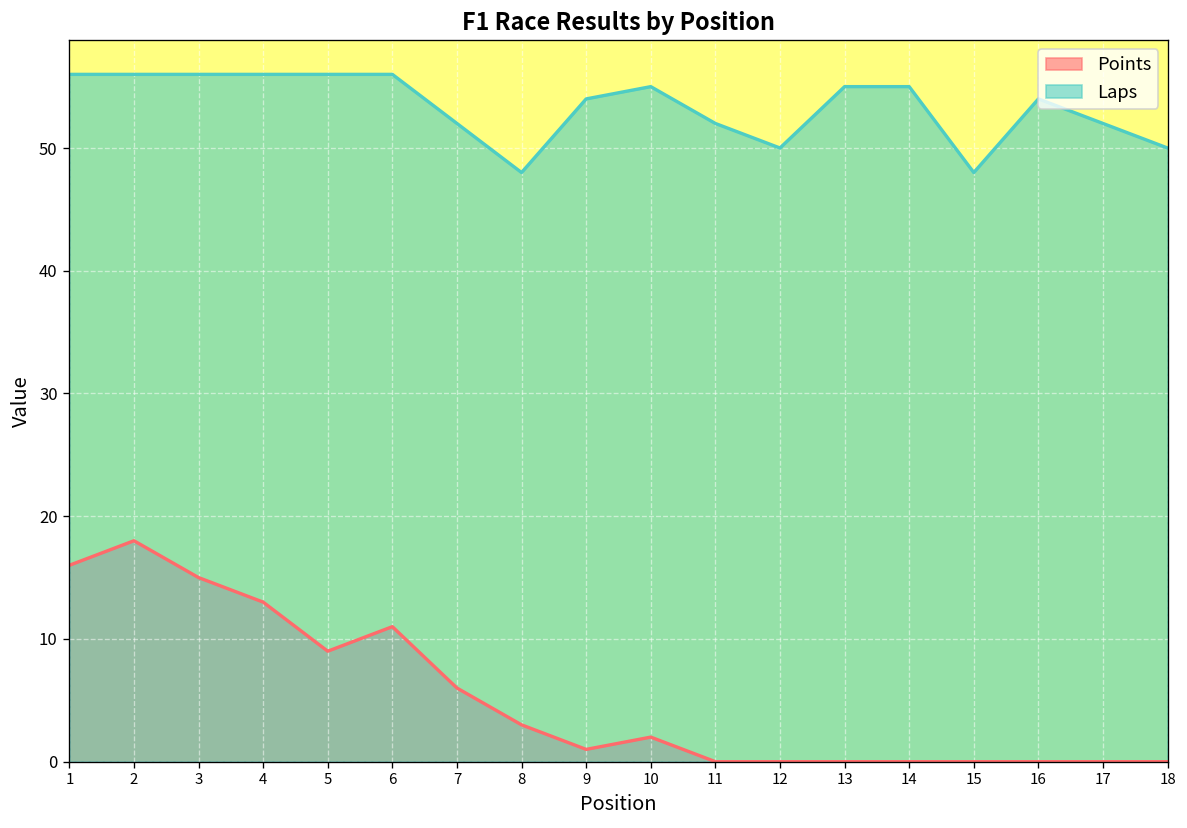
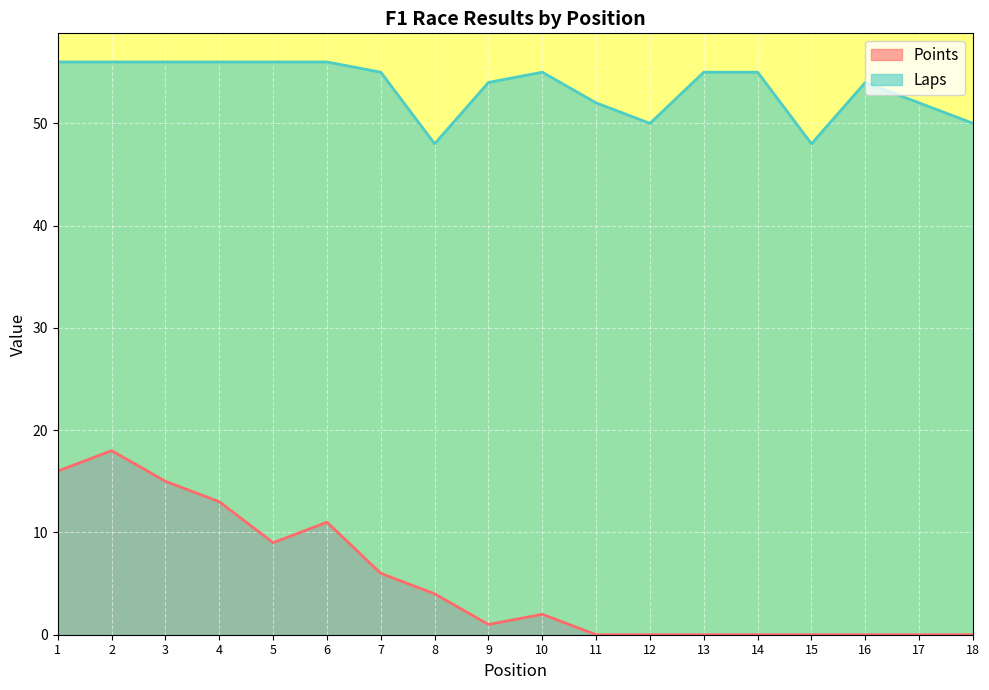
Laps, 7: 52 -> 55
Points, 8: 3 -> 4
